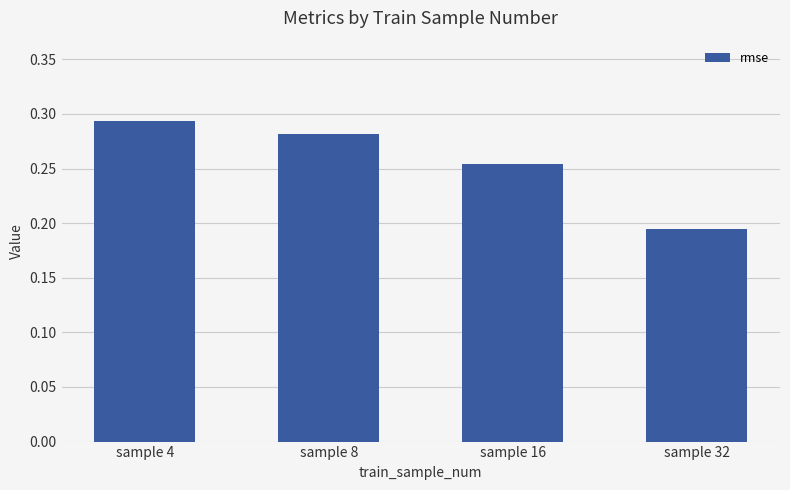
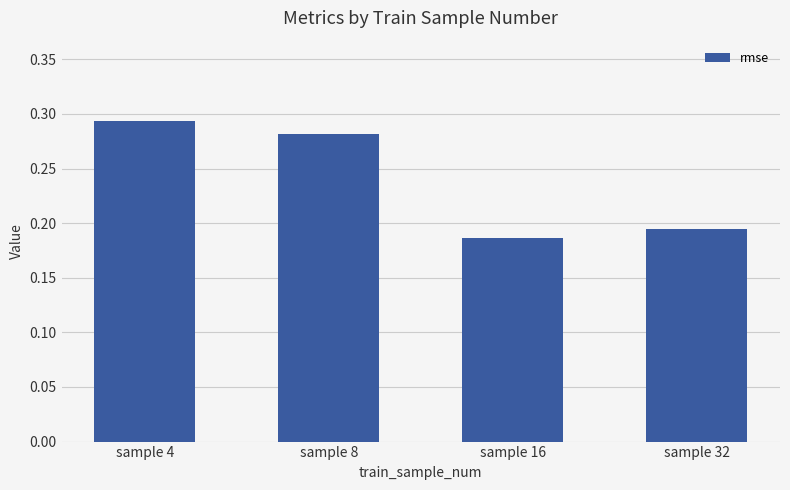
sample 16: 0.254 -> 0.186
